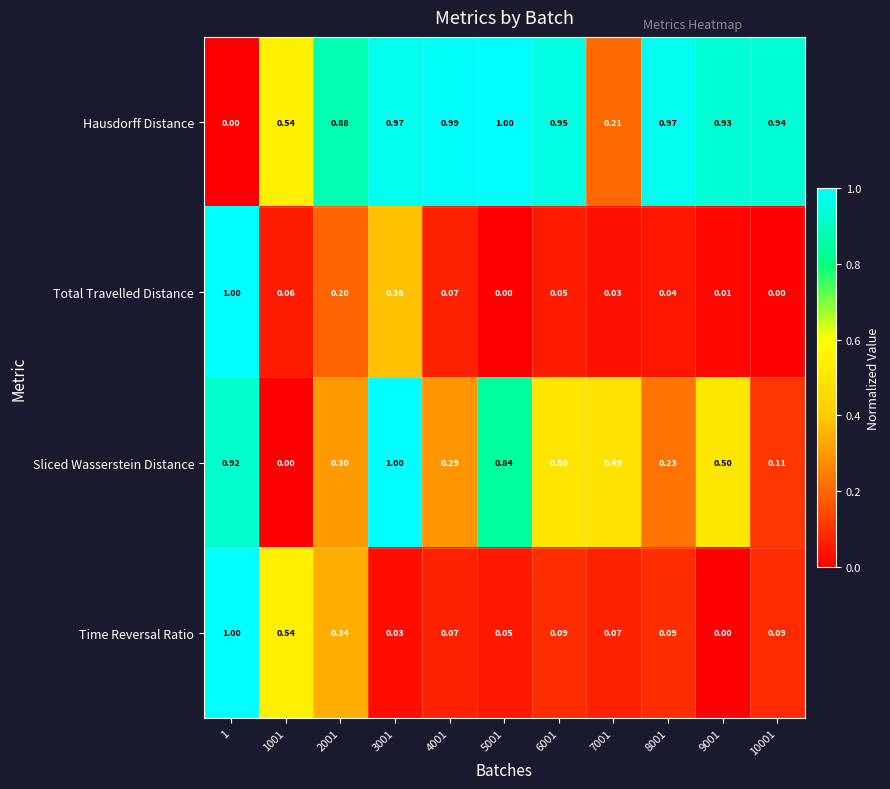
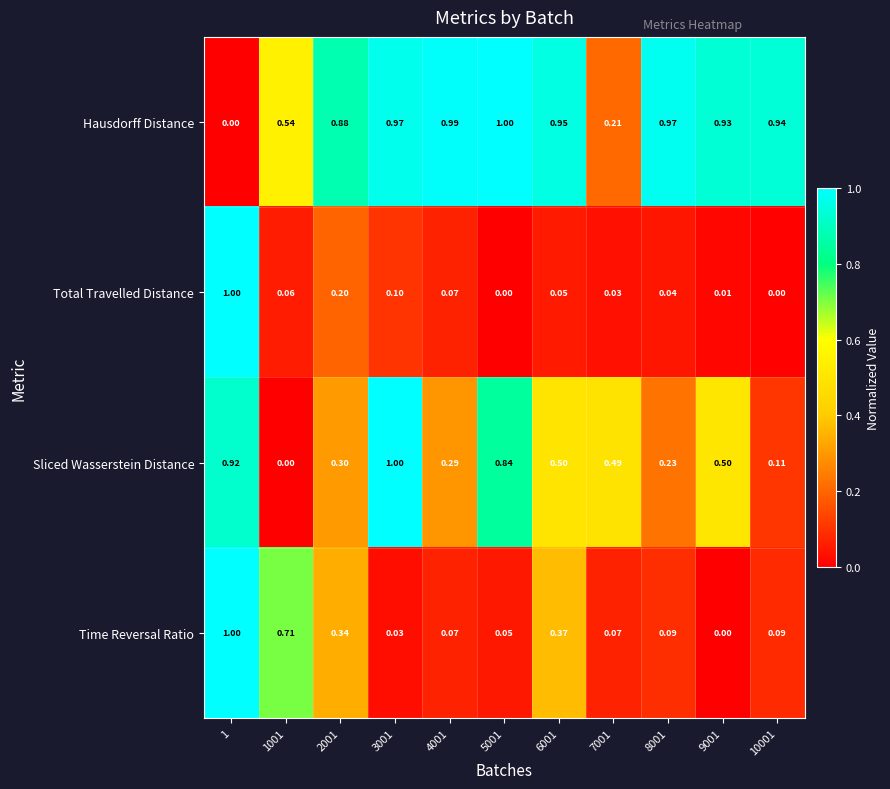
Total Travelled Distance, 3001: 0.38 -> 0.10
Time Reversal Ratio, 1001: 0.54 -> 0.71
Time Reversal Ratio, 6001: 0.09 -> 0.37
